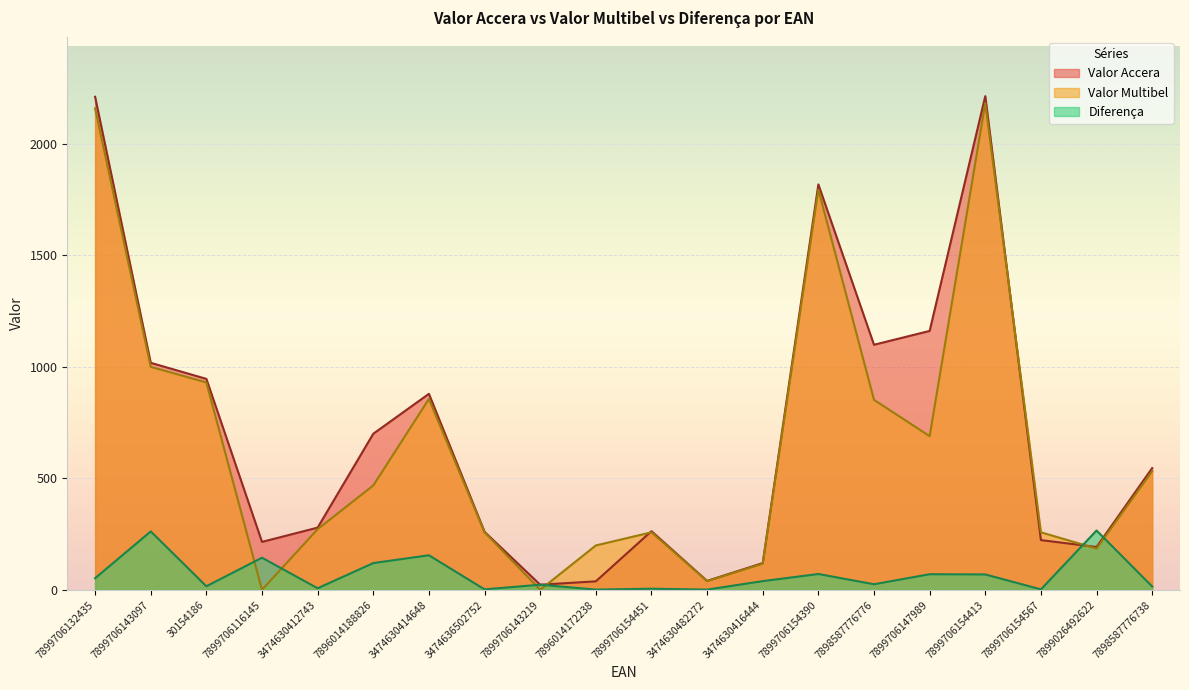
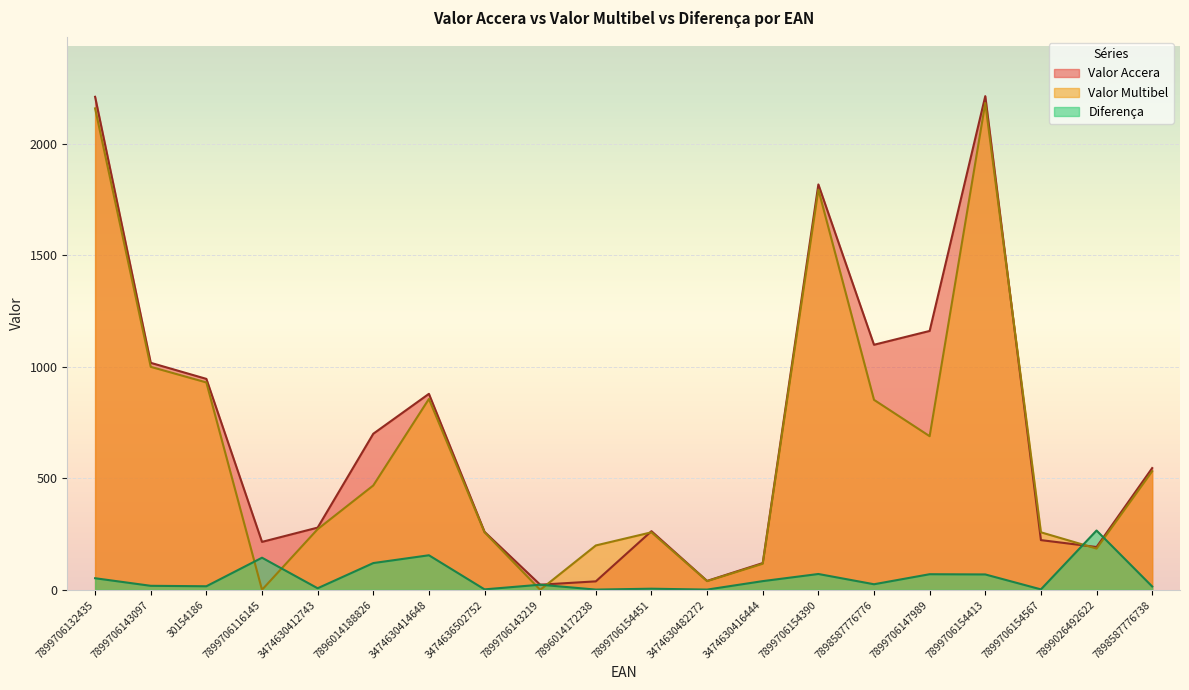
Diferença, 7899706143097: 260 -> 20
